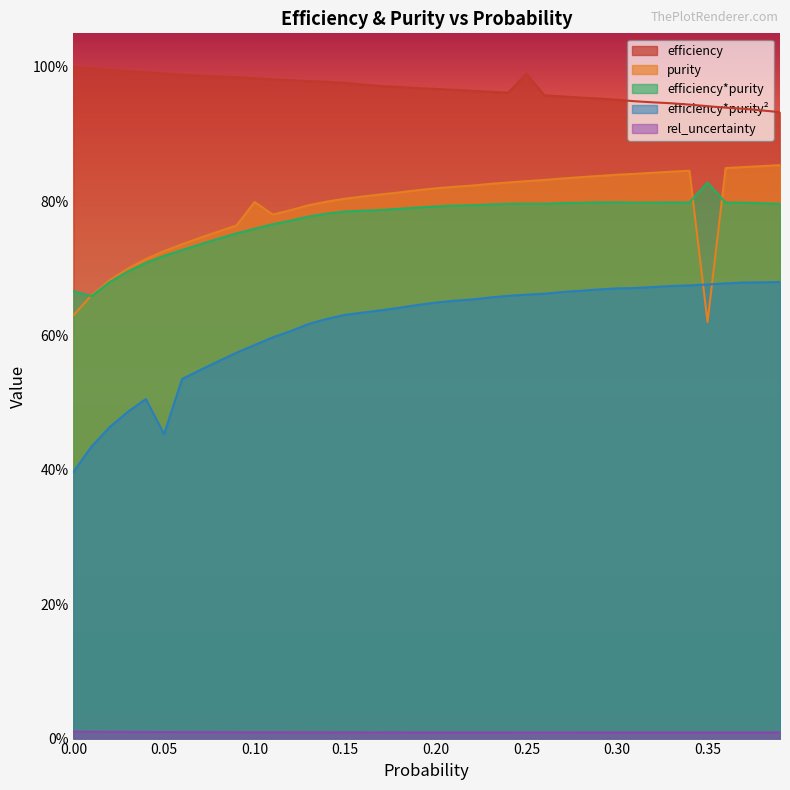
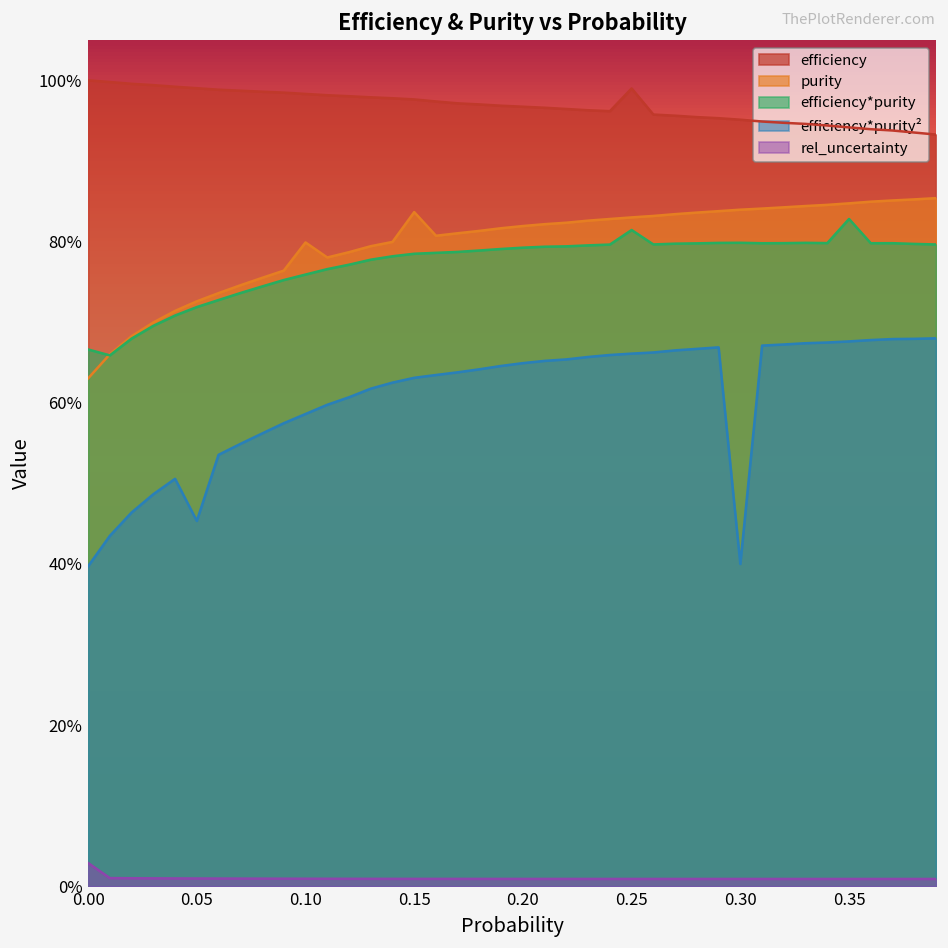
rel_uncertainty, 0.00: 1% -> 3%
purity, 0.15: 80% -> 84%
efficiency*purity, 0.25: 80% -> 81%
efficiency*purity², 0.30: 67% -> 40%
purity, 0.35: 62% -> 85%
